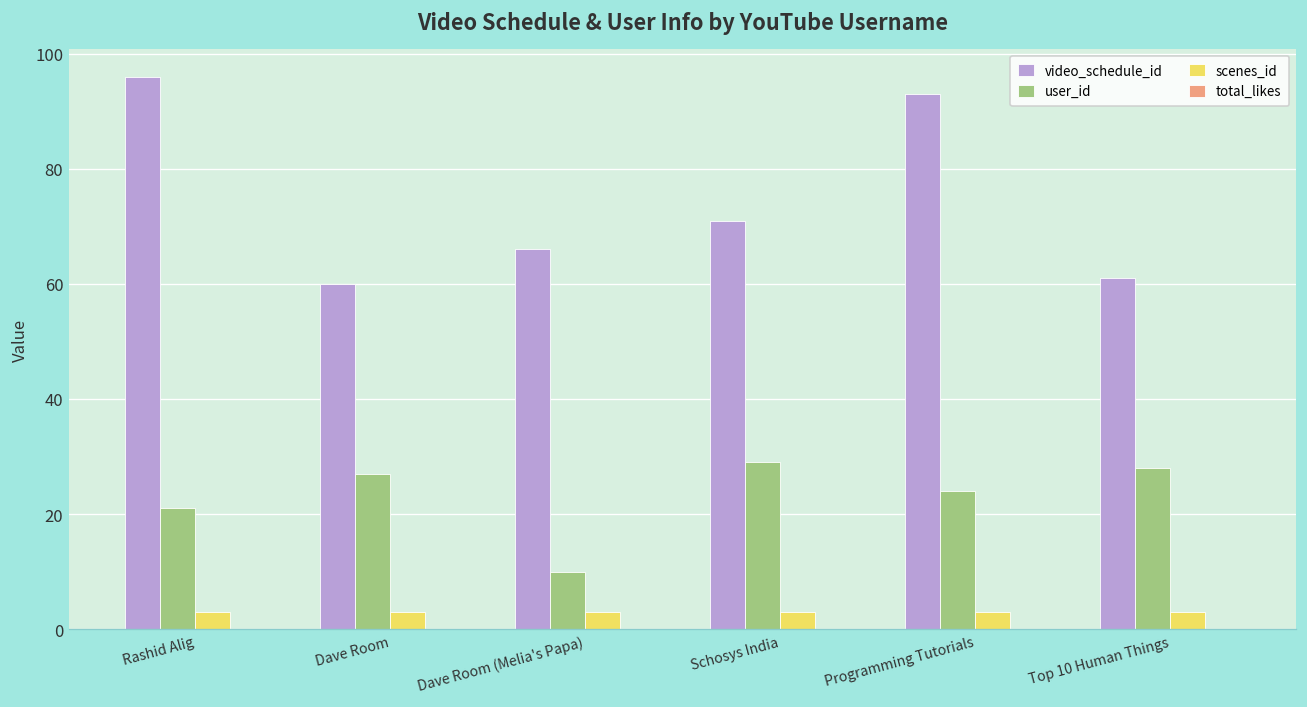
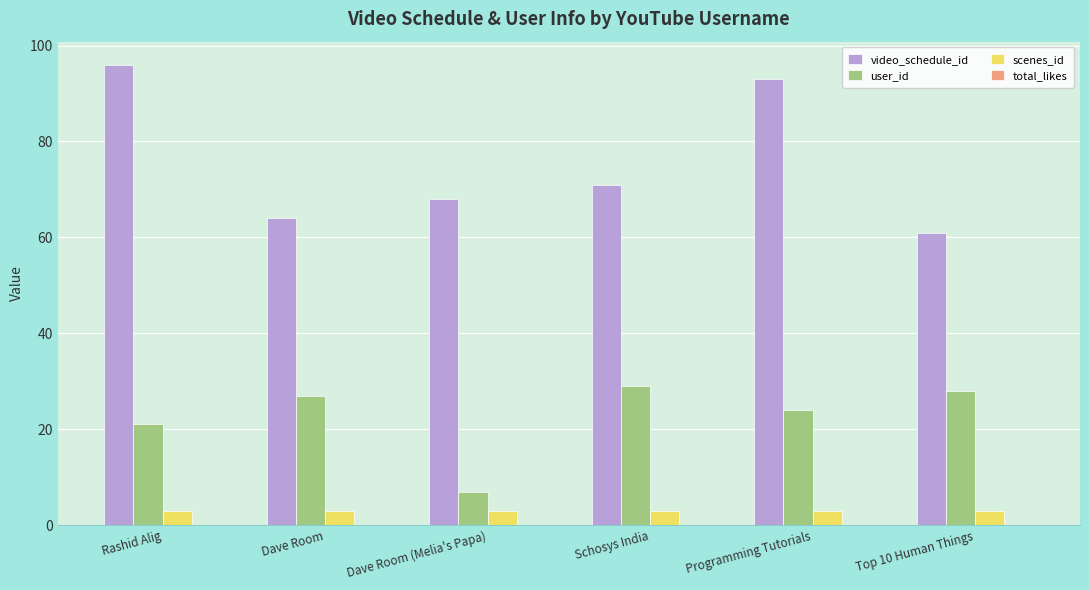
video_schedule_id, Dave Room: 60 -> 64
video_schedule_id, Dave Room (Melia's Papa): 66 -> 68
user_id, Dave Room (Melia's Papa): 10 -> 7
